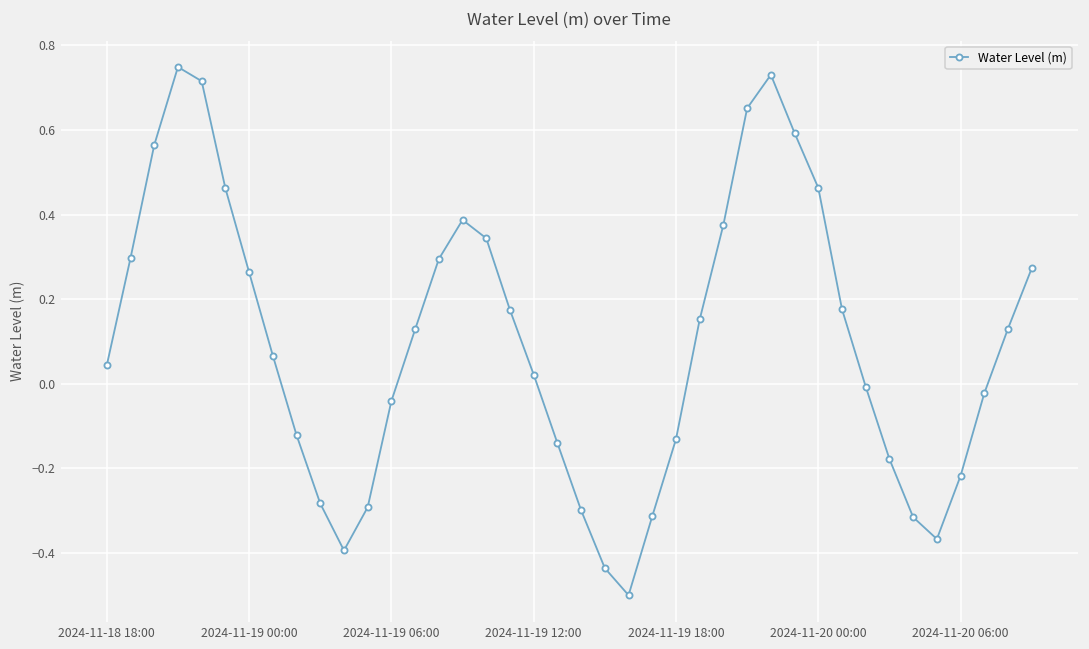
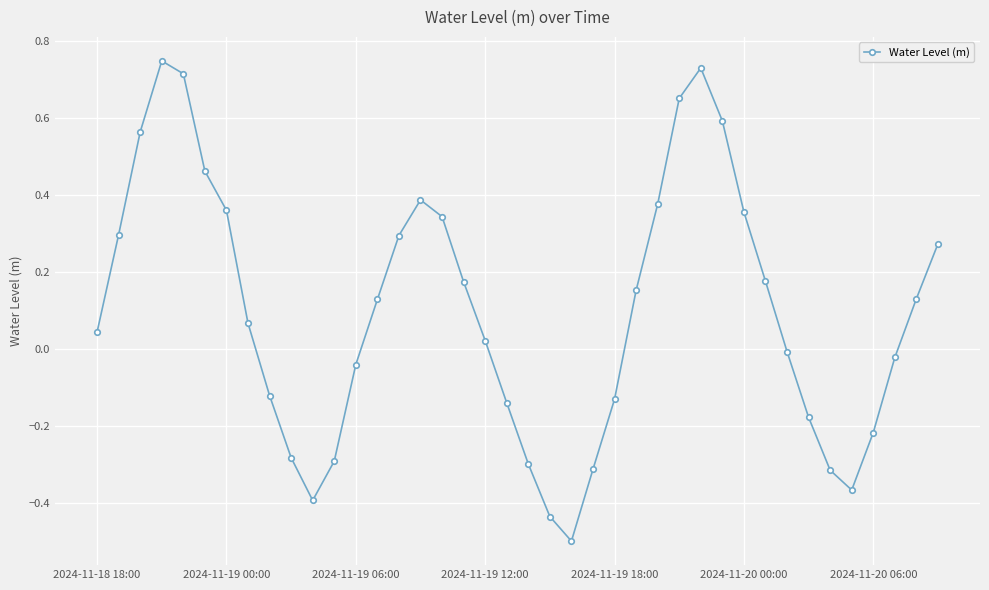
2024-11-19 00:00: 0.26 -> 0.36
2024-11-20 00:00: 0.46 -> 0.36
